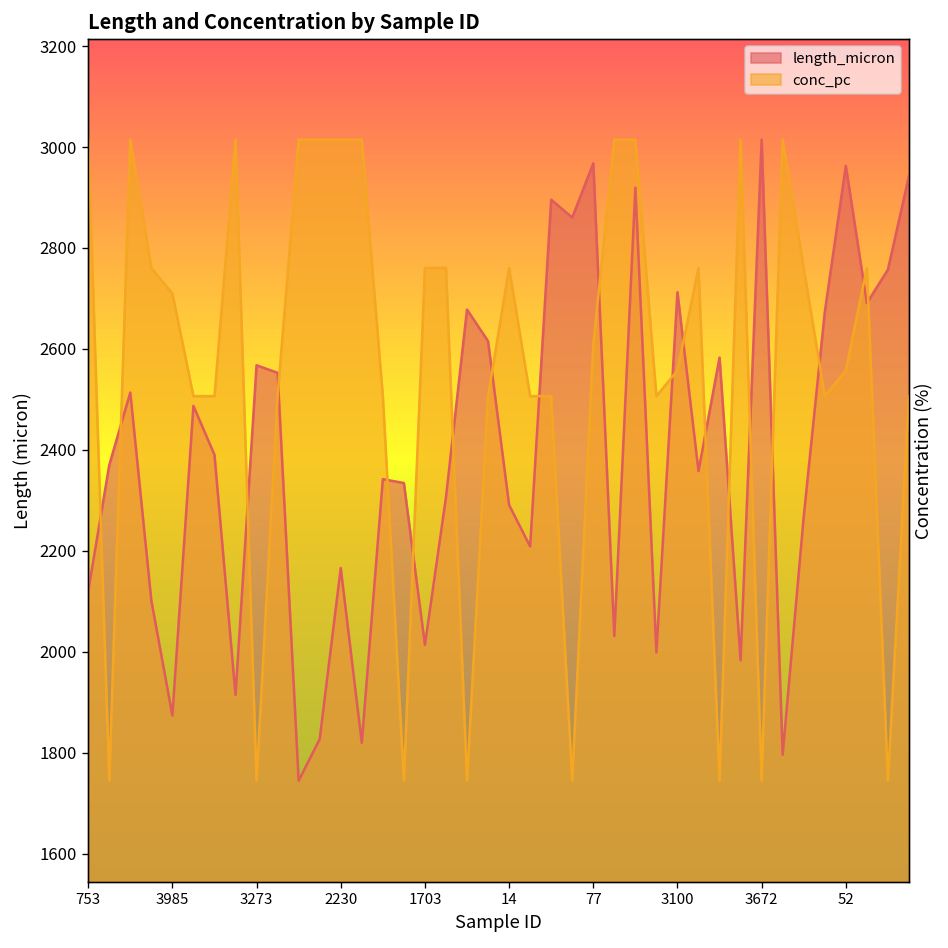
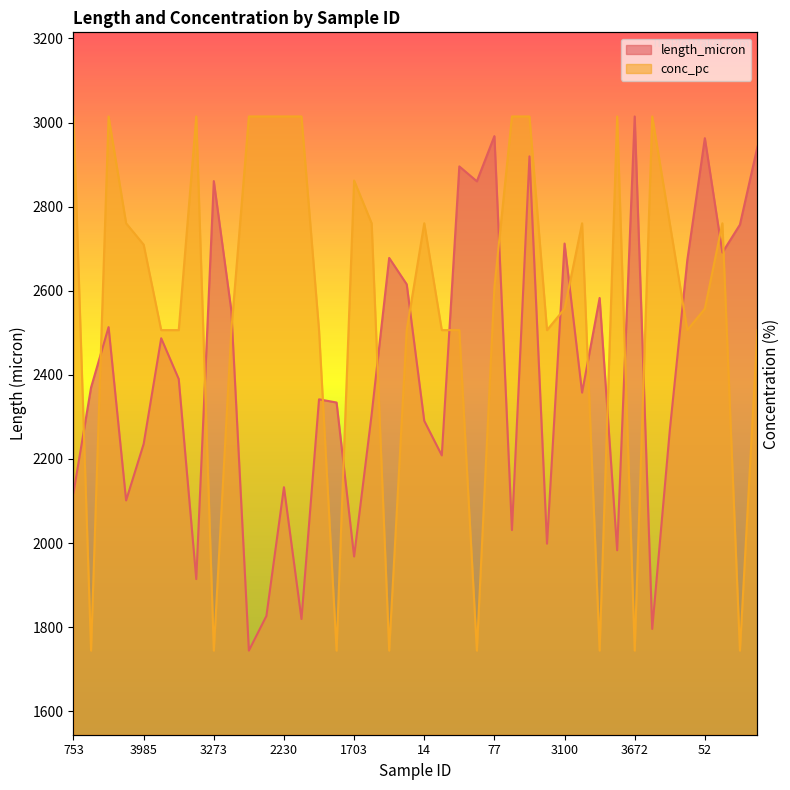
length_micron, 3985: 1870 -> 2240
length_micron, 3273: 2570 -> 2860
length_micron, 2230: 2170 -> 2130
length_micron, 1703: 2010 -> 1970
conc_pc, 1703: 2760 -> 2860
